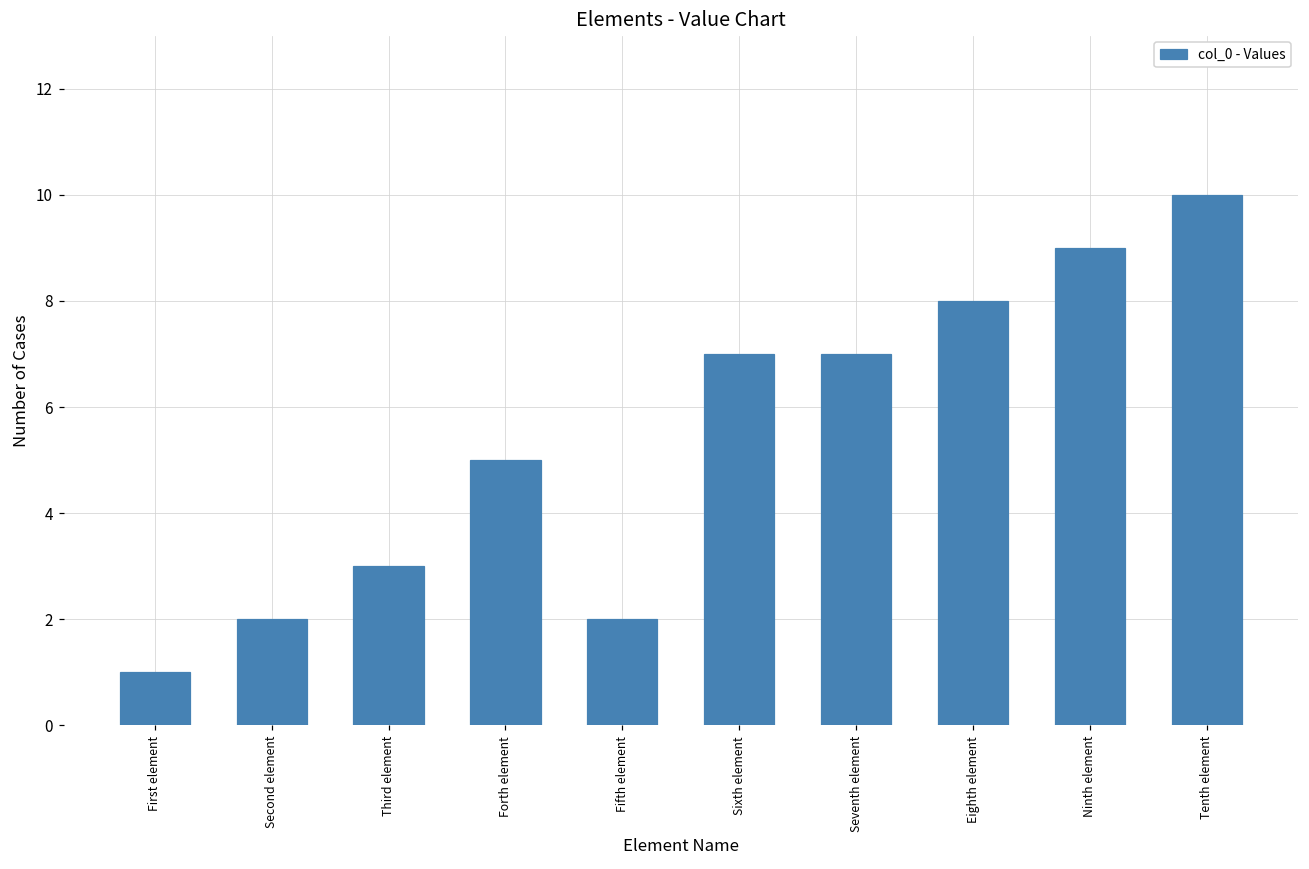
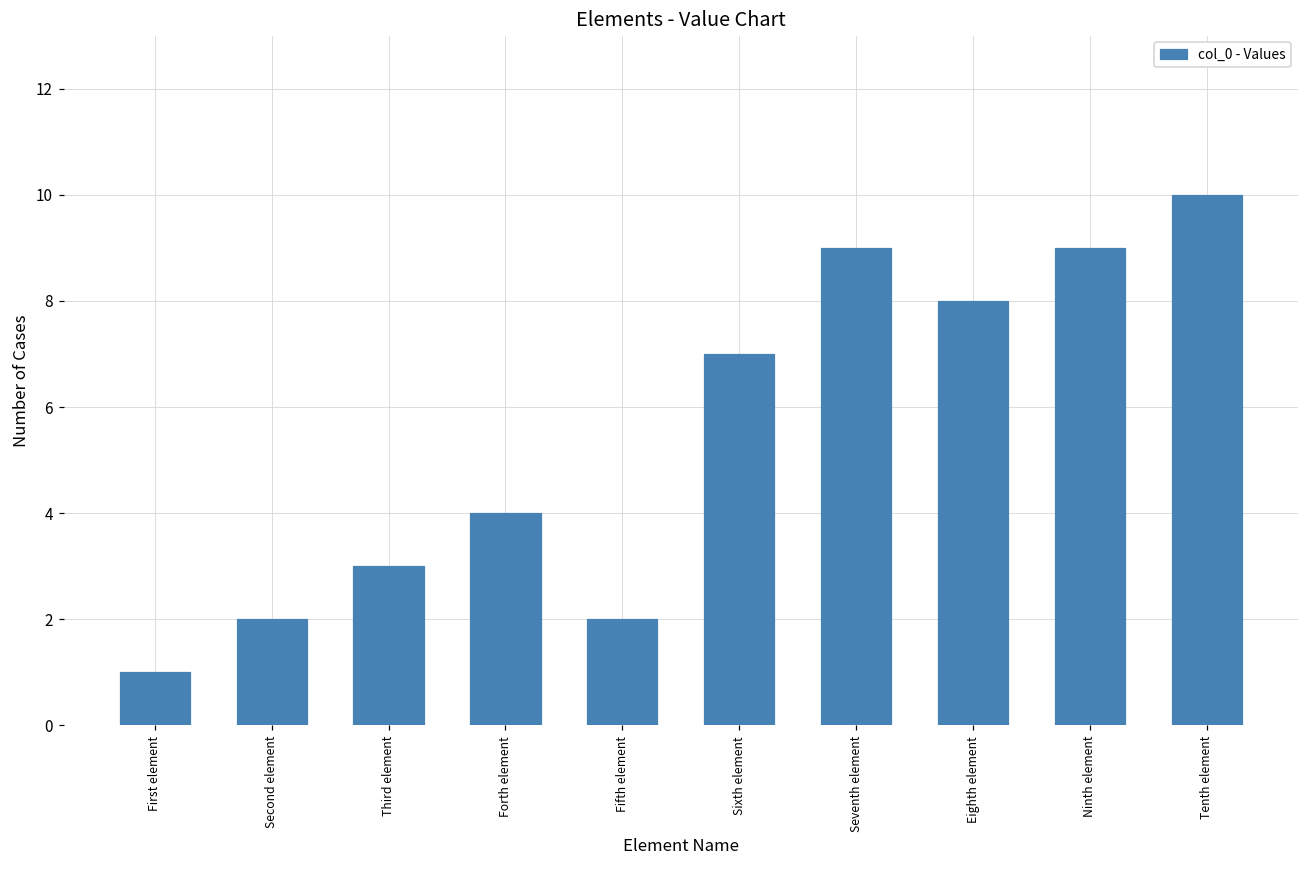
Forth element: 5 -> 4
Seventh element: 7 -> 9
